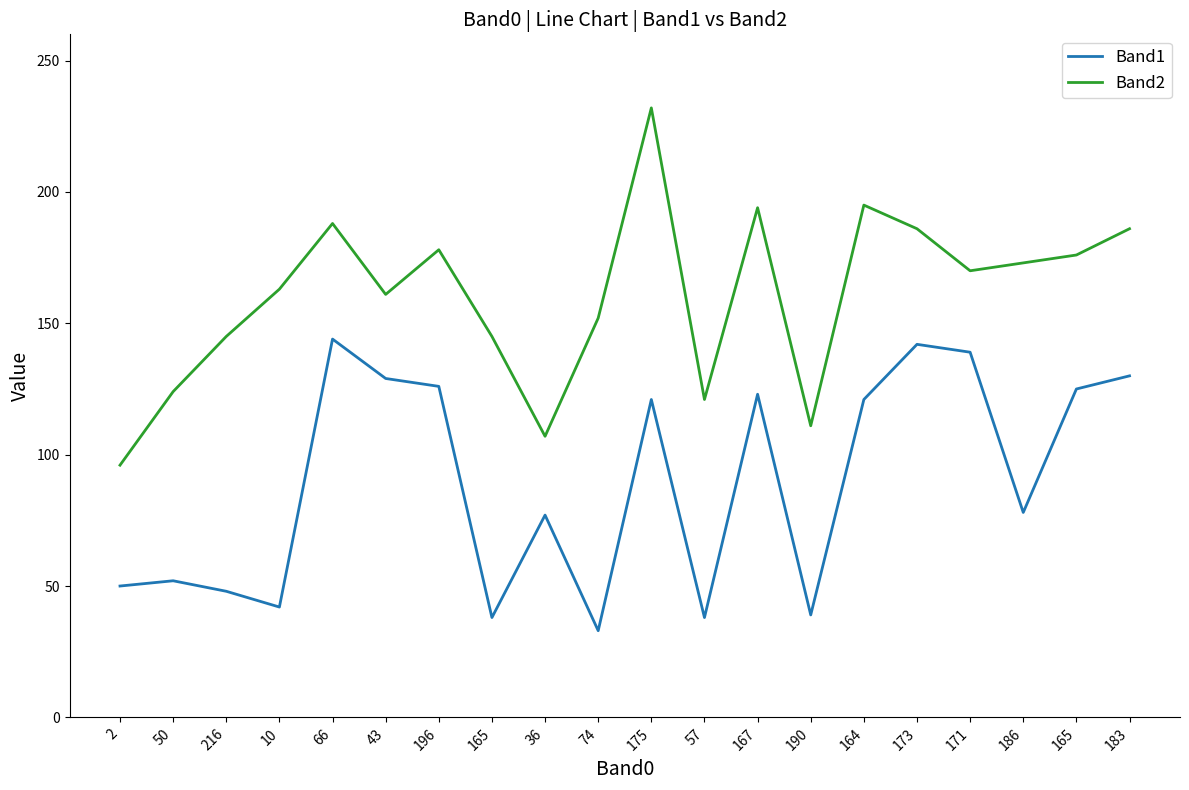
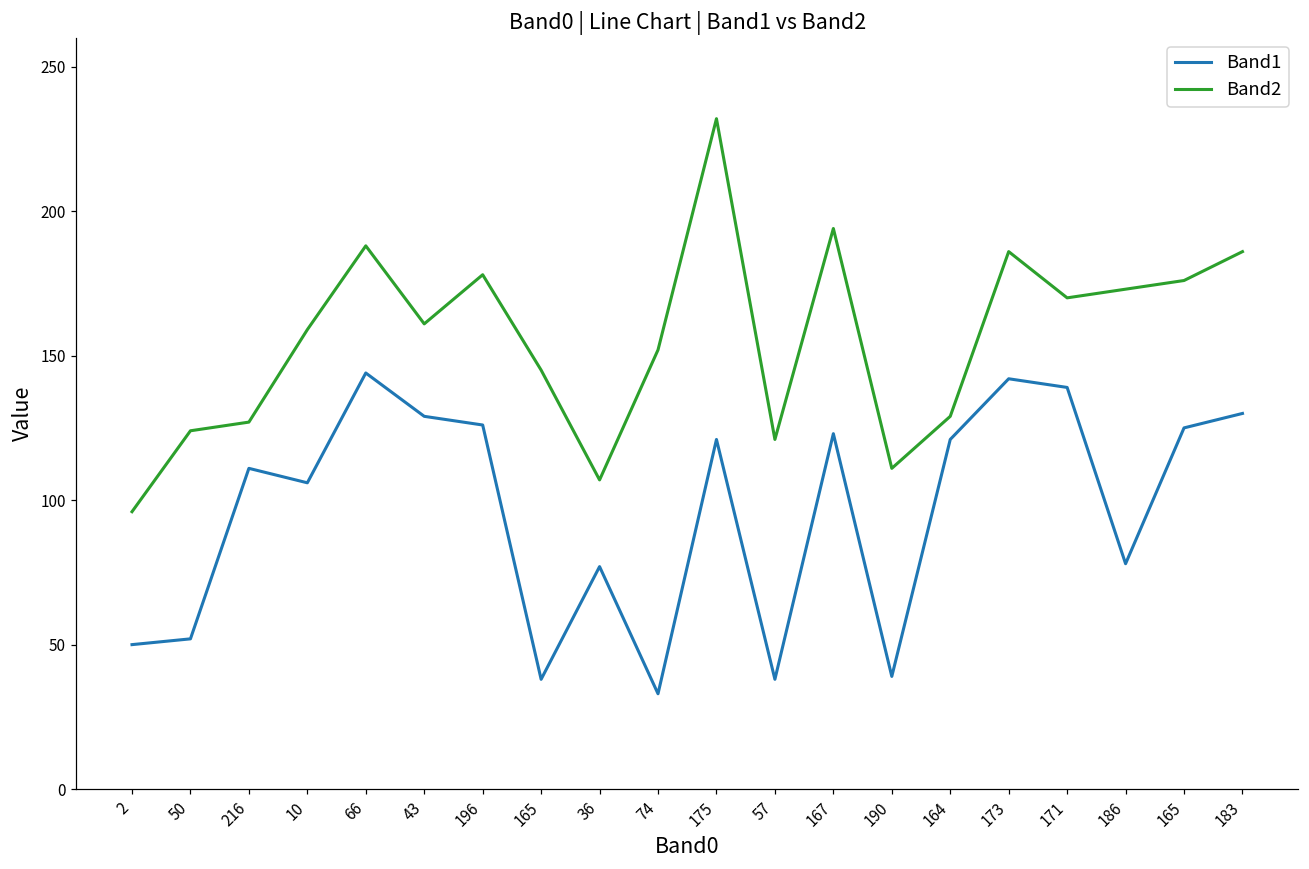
Band1, 216: 48 -> 111
Band2, 216: 145 -> 127
Band1, 10: 42 -> 106
Band2, 10: 163 -> 159
Band2, 164: 195 -> 129
